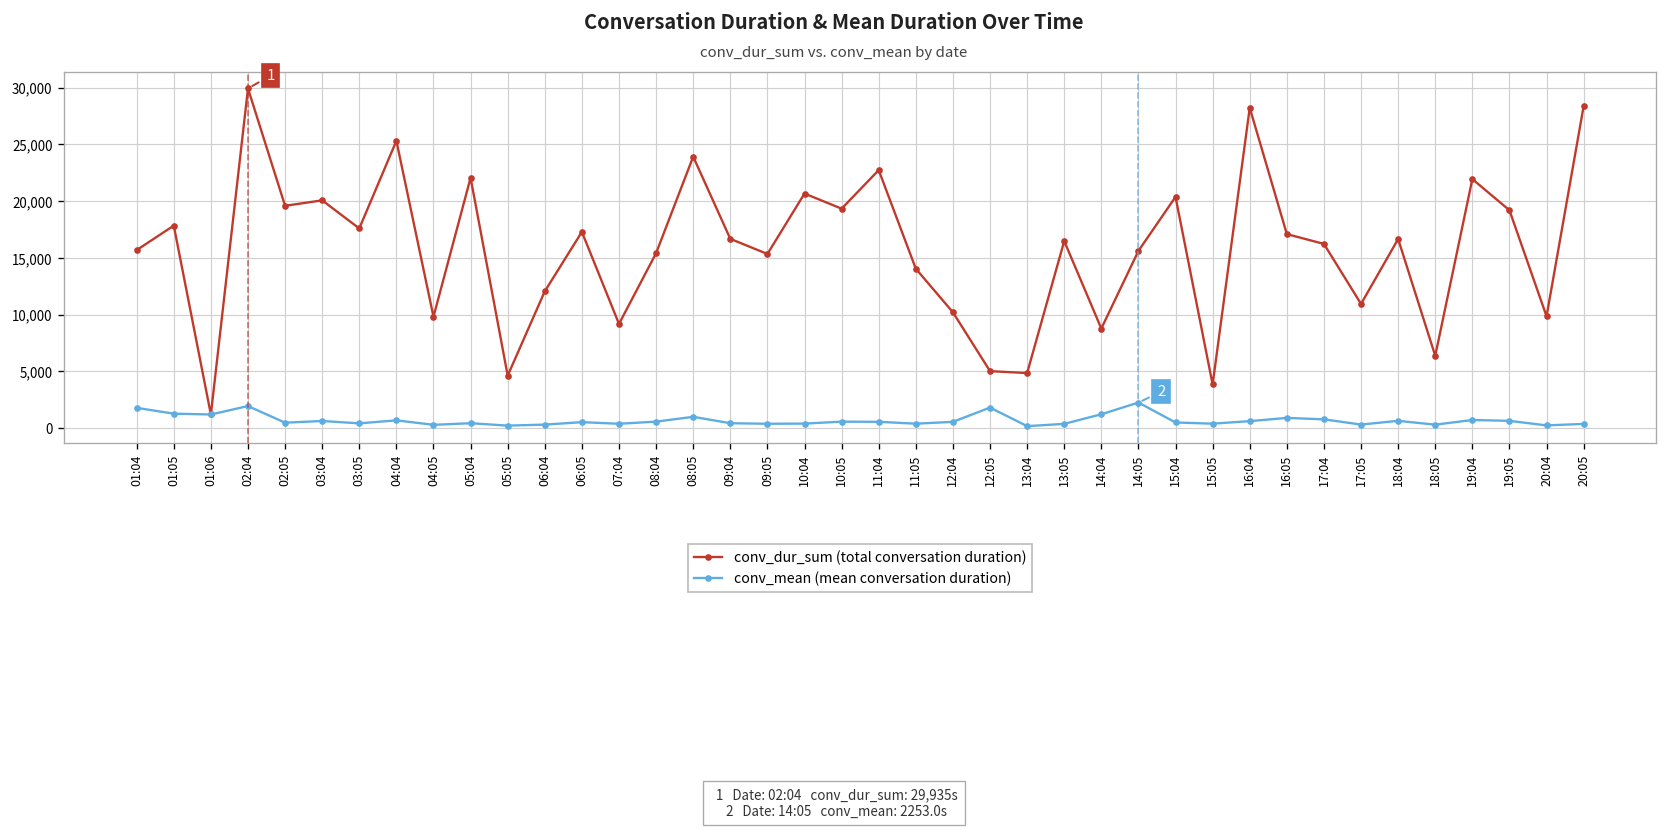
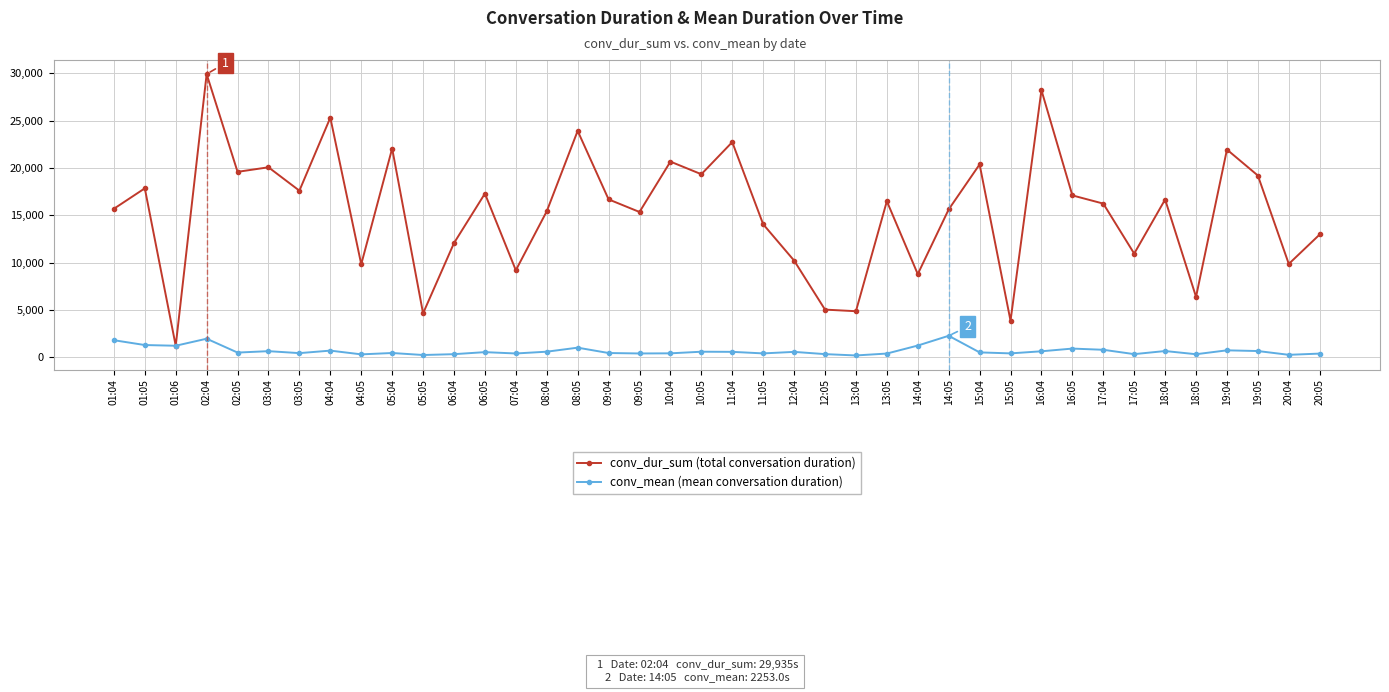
conv_mean (mean conversation duration), 12:05: 2,000 -> 0
conv_dur_sum (total conversation duration), 20:05: 28,000 -> 13,000
